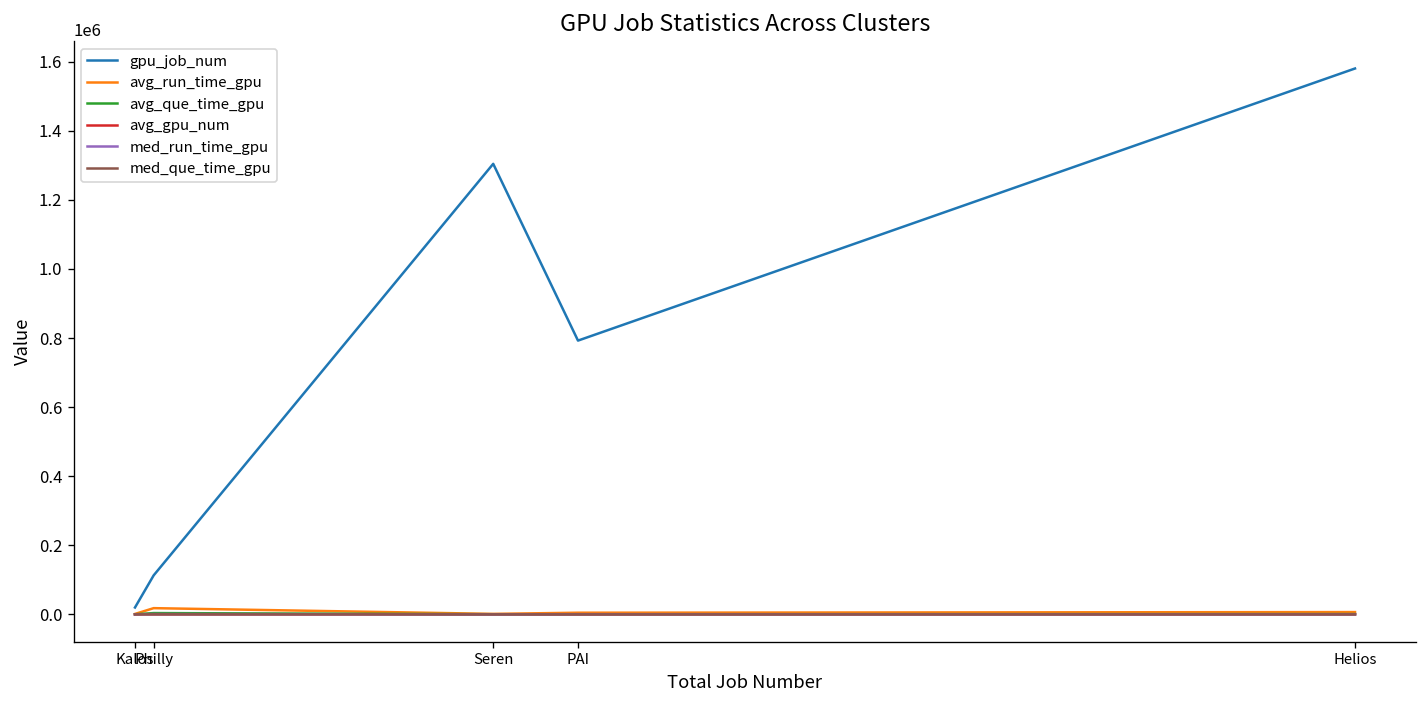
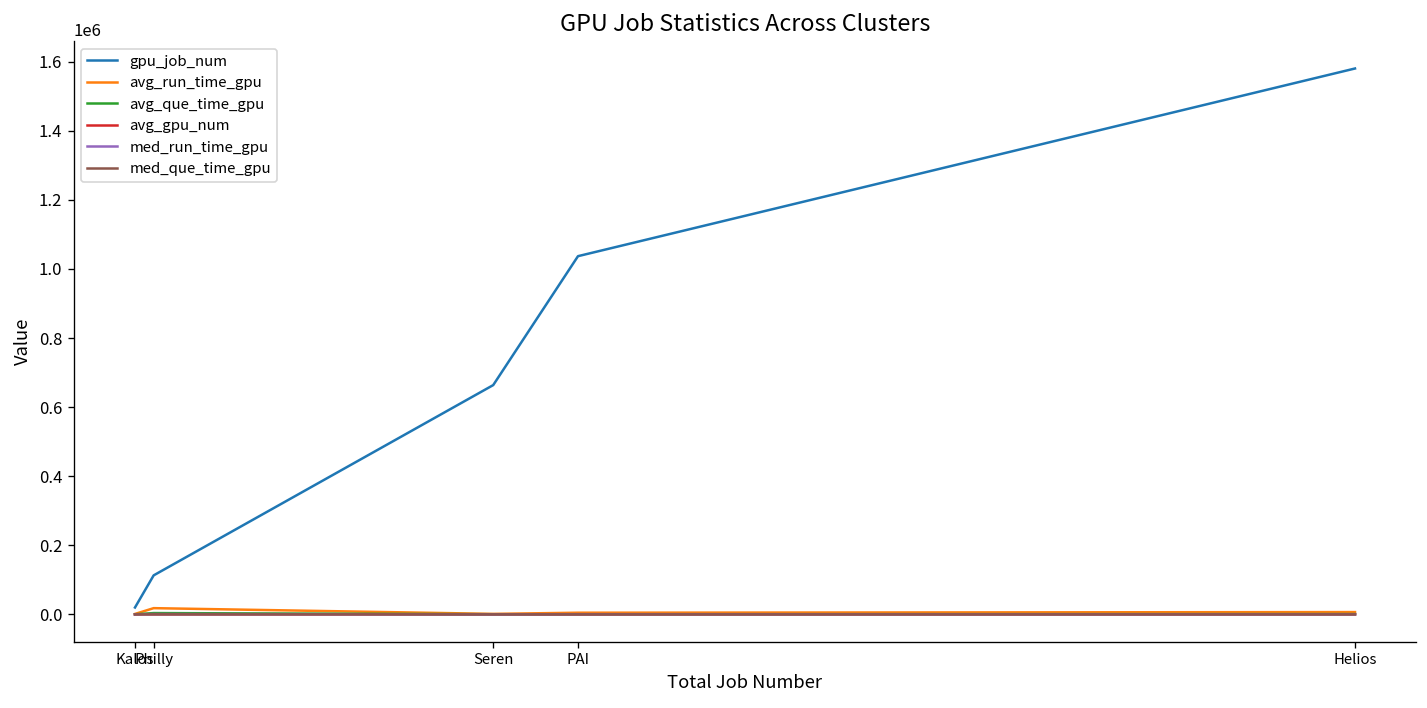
gpu_job_num, Seren: 1300000 -> 660000
gpu_job_num, PAI: 790000 -> 1040000
